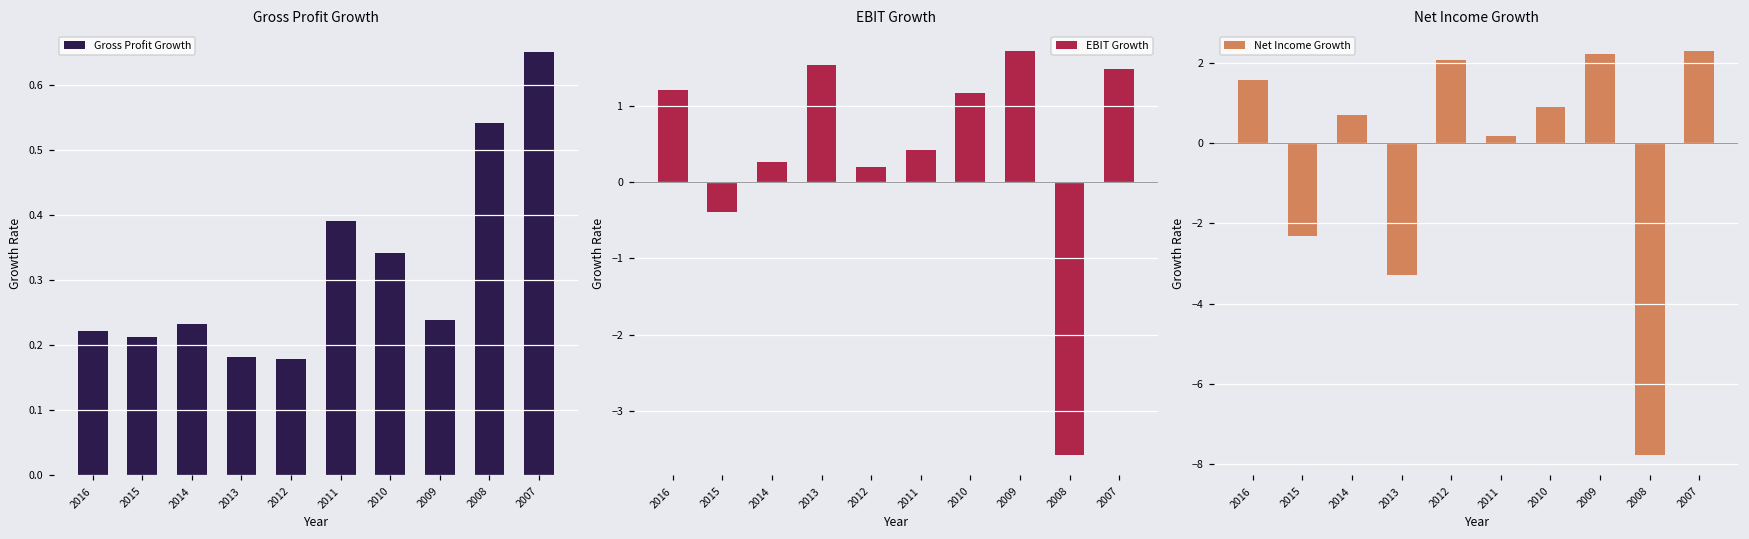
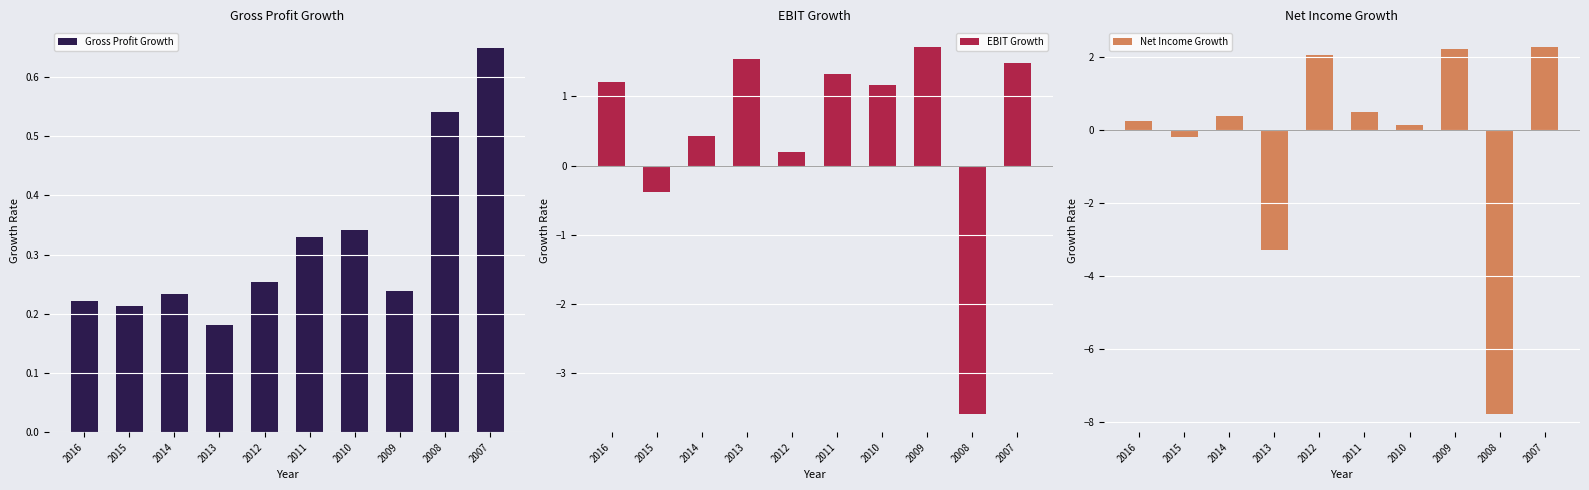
Gross Profit Growth, 2012: 0.18 -> 0.25
Gross Profit Growth, 2011: 0.39 -> 0.33
EBIT Growth, 2014: 0.3 -> 0.4
EBIT Growth, 2011: 0.4 -> 1.3
Net Income Growth, 2016: 1.6 -> 0.2
Net Income Growth, 2015: -2.3 -> -0.2
Net Income Growth, 2014: 0.7 -> 0.4
Net Income Growth, 2011: 0.2 -> 0.5
Net Income Growth, 2010: 0.9 -> 0.1
